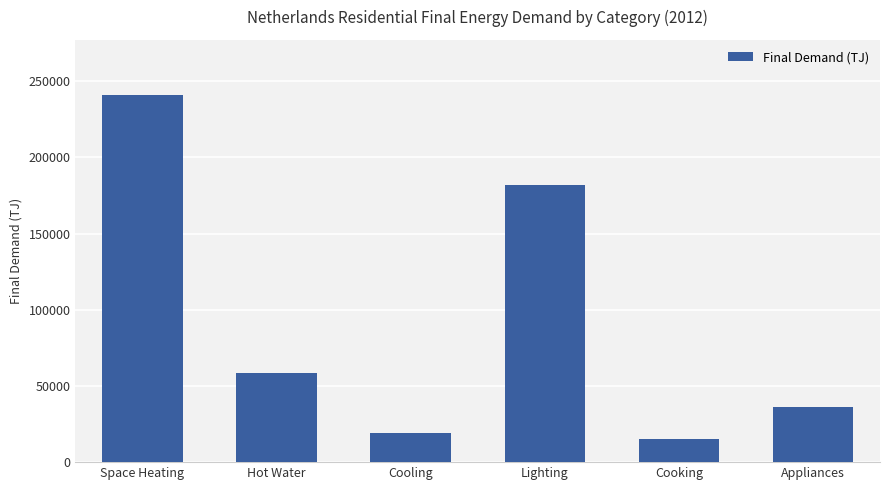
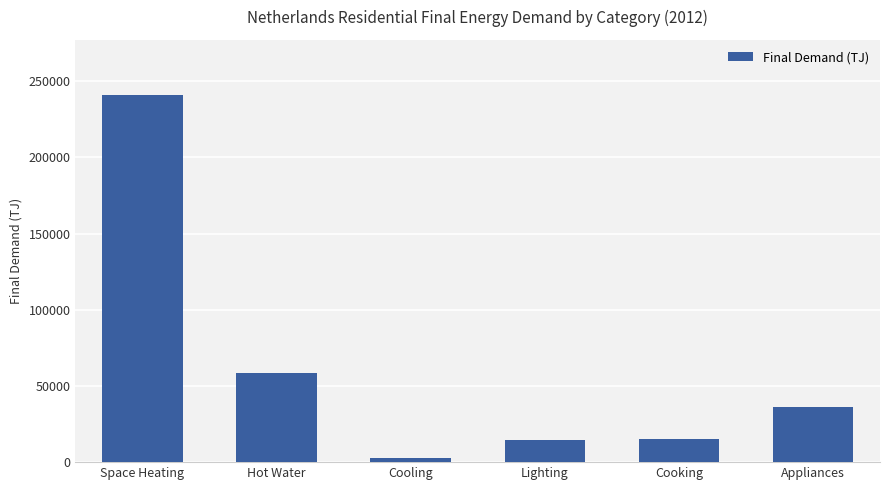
Cooling: 19000 -> 3000
Lighting: 182000 -> 14000
